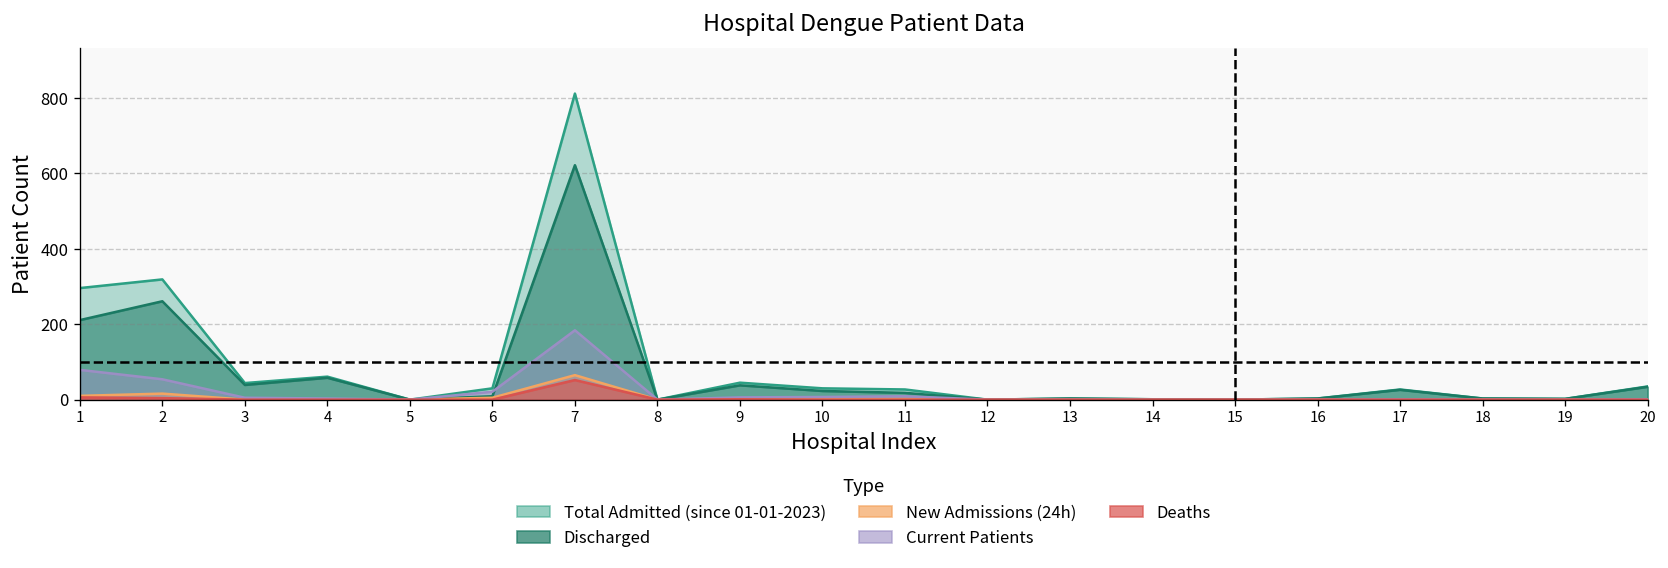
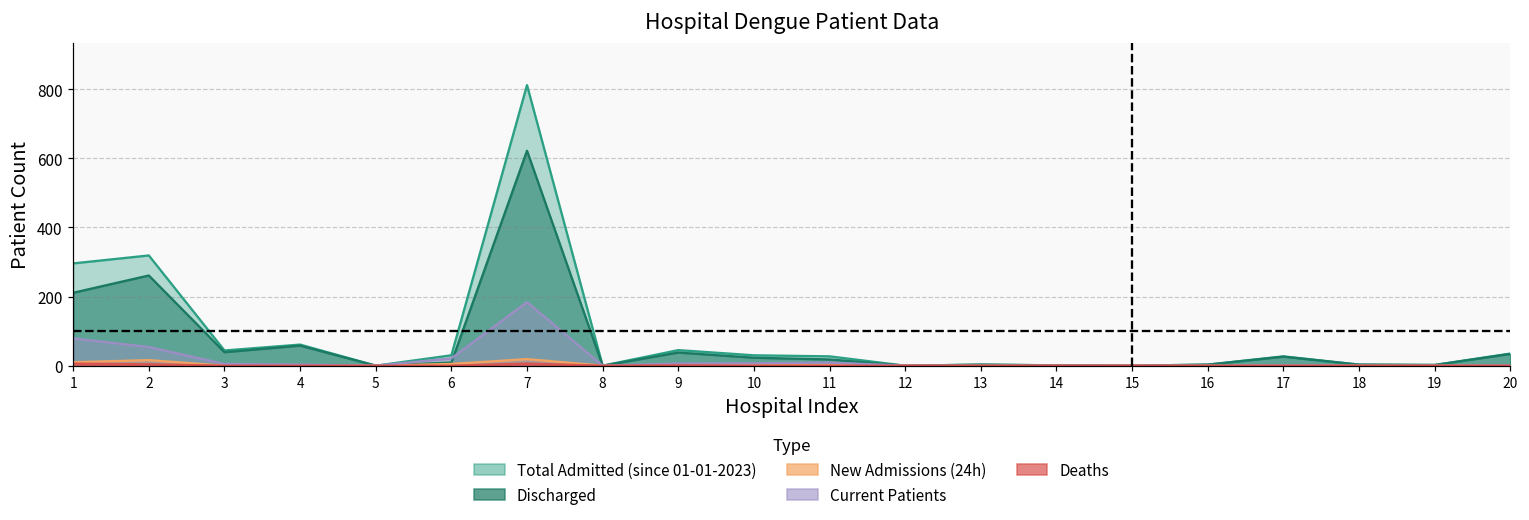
New Admissions (24h), 7: 70 -> 20
Deaths, 7: 50 -> 10
